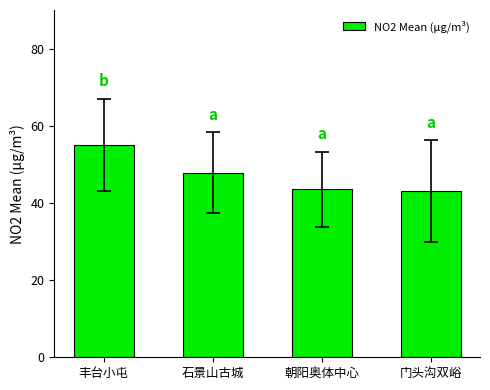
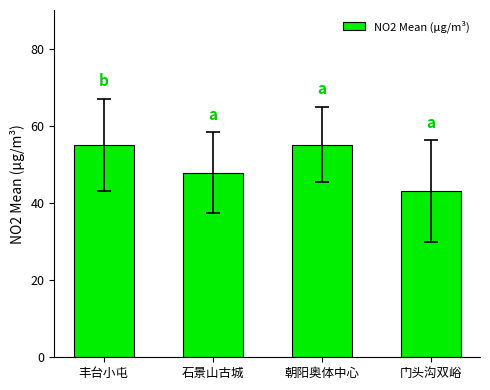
NO2 Mean (μg/m³), 朝阳奥体中心: 44 -> 55
